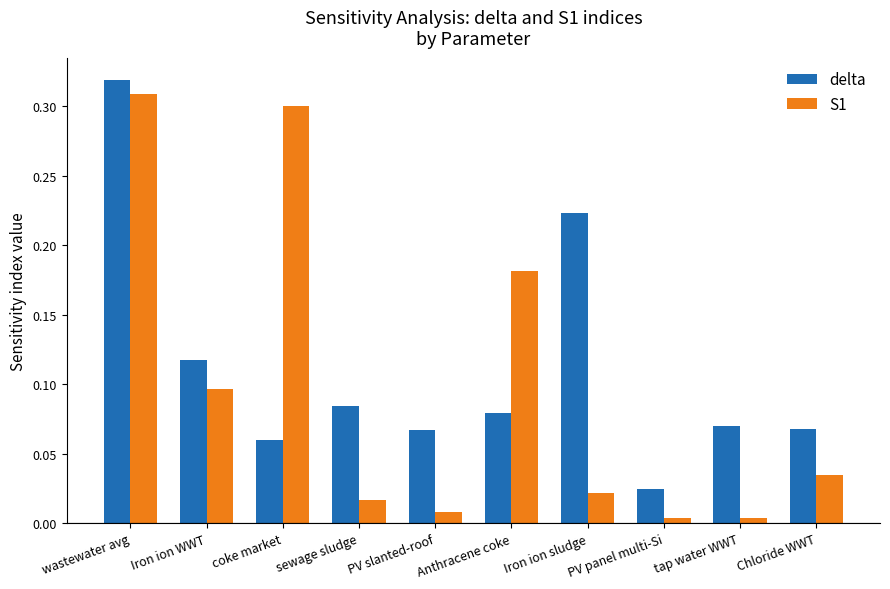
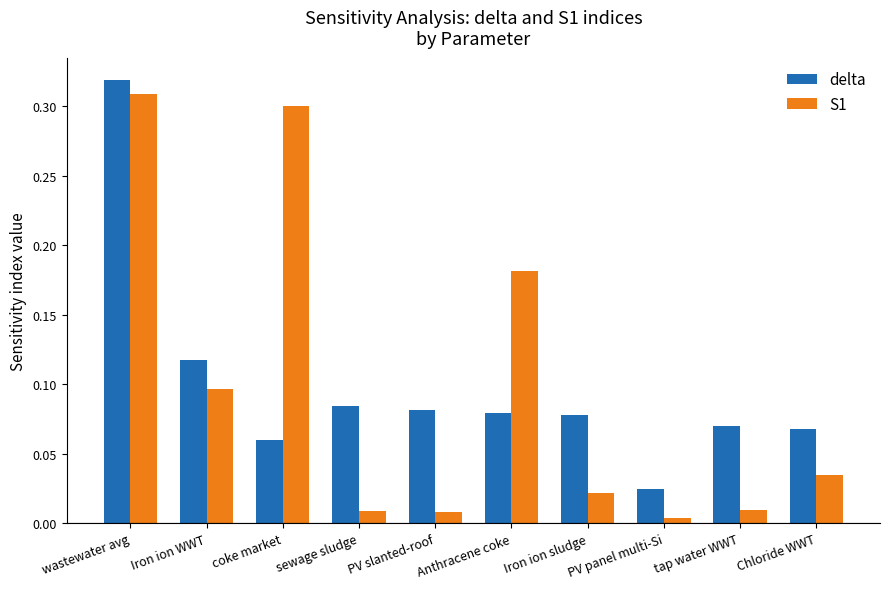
S1, sewage sludge: 0.017 -> 0.009
delta, PV slanted-roof: 0.067 -> 0.081
delta, Iron ion sludge: 0.223 -> 0.078
S1, tap water WWT: 0.003 -> 0.009
